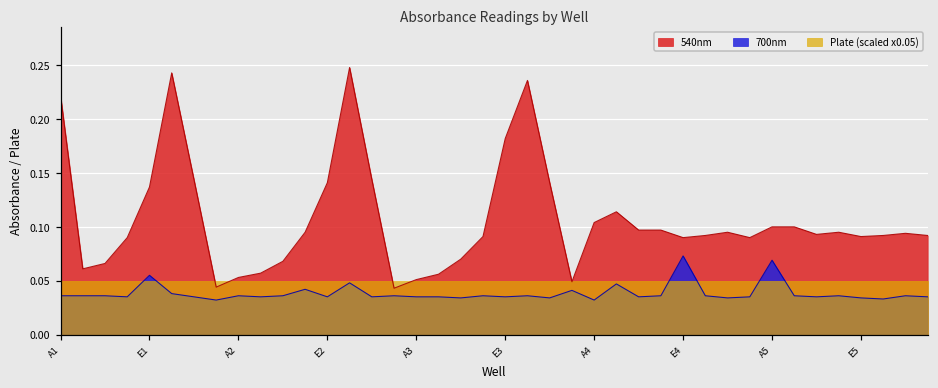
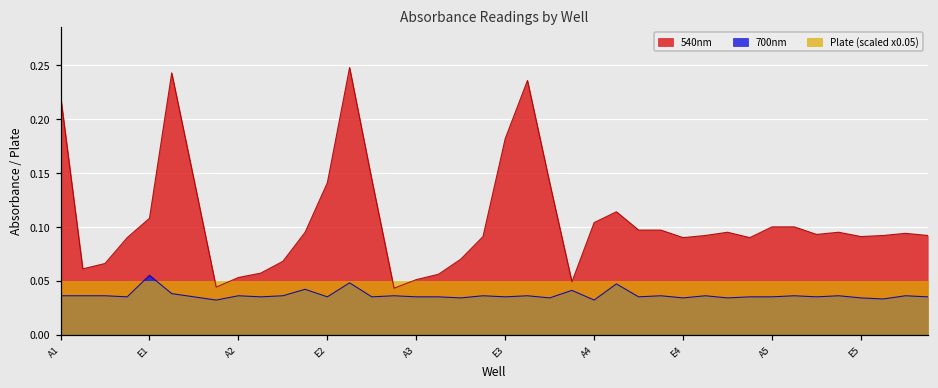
540nm, E1: 0.14 -> 0.11
700nm, E4: 0.07 -> 0.03
700nm, A5: 0.07 -> 0.04
